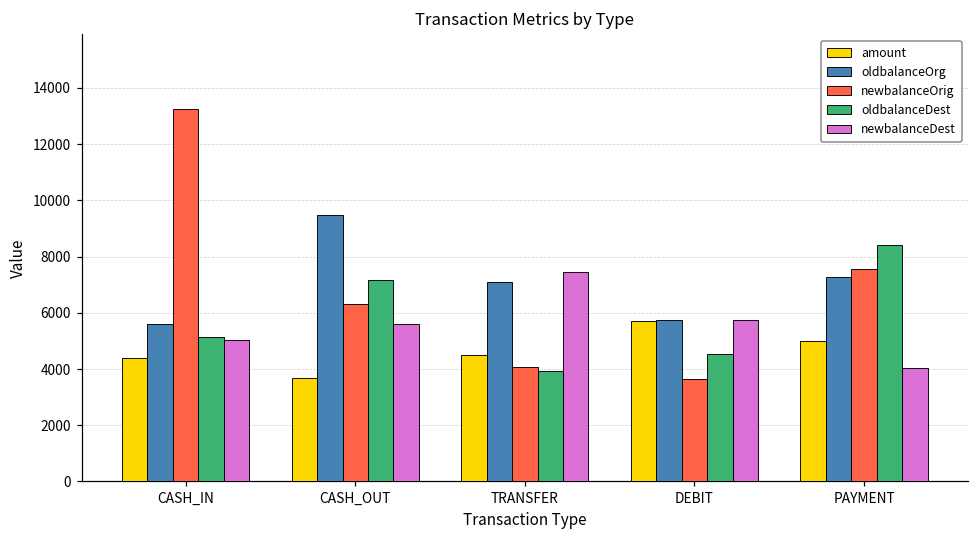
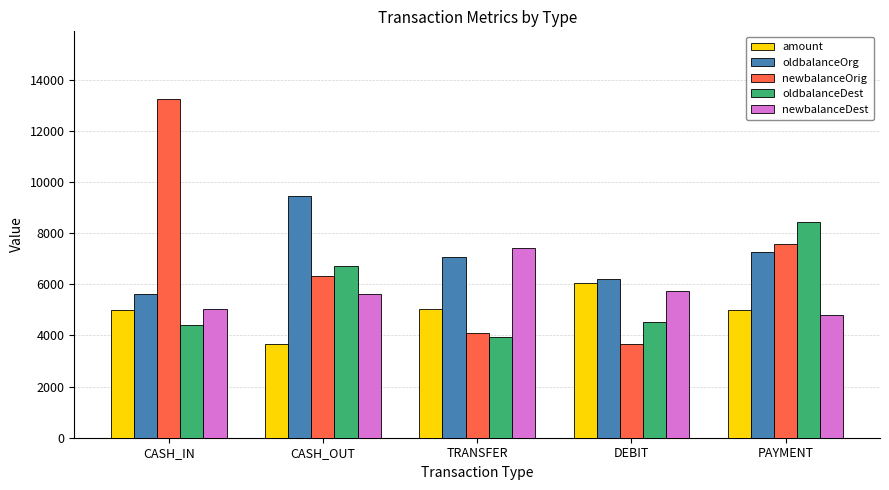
amount, CASH_IN: 4400 -> 5000
oldbalanceDest, CASH_IN: 5100 -> 4400
oldbalanceDest, CASH_OUT: 7200 -> 6700
amount, TRANSFER: 4500 -> 5000
amount, DEBIT: 5700 -> 6100
oldbalanceOrg, DEBIT: 5800 -> 6200
newbalanceDest, PAYMENT: 4000 -> 4800
